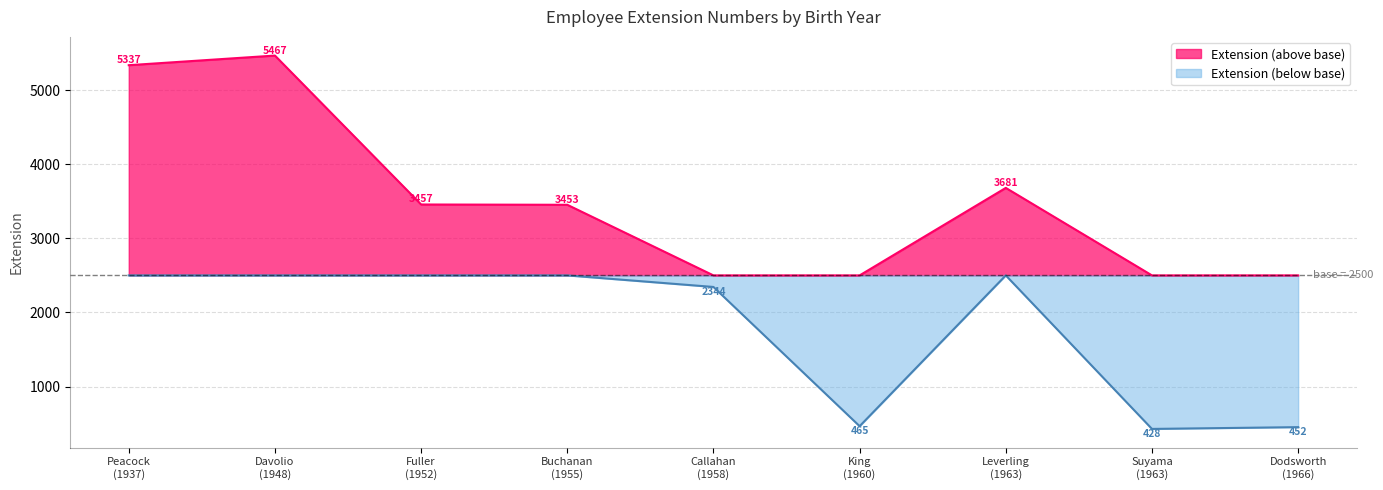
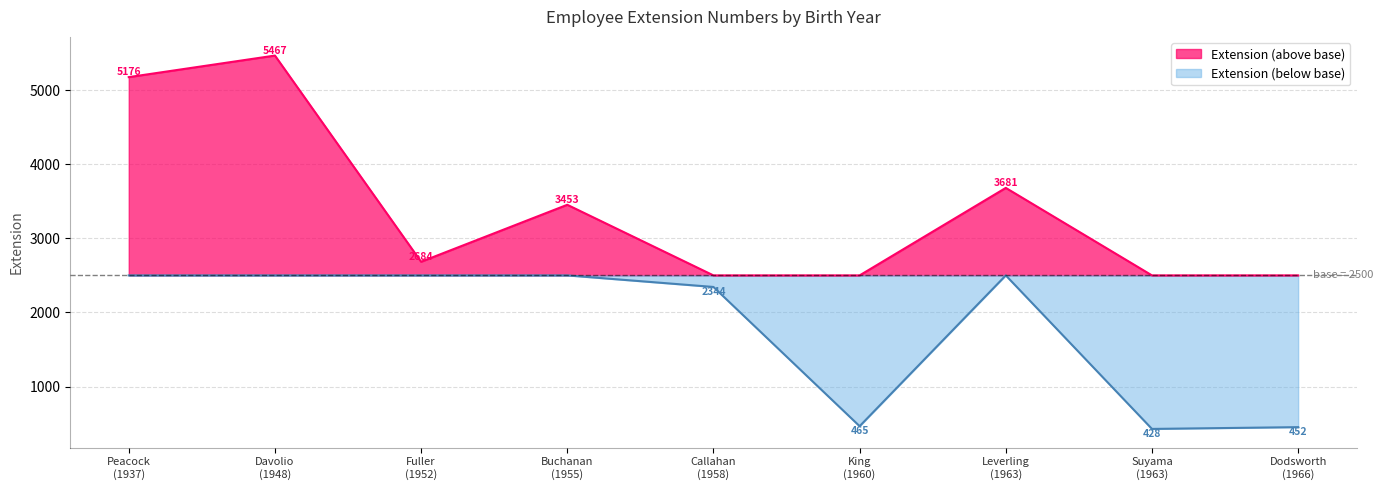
Extension (above base), Peacock (1937): 5337 -> 5176
Extension (above base), Fuller (1952): 3457 -> 2684
